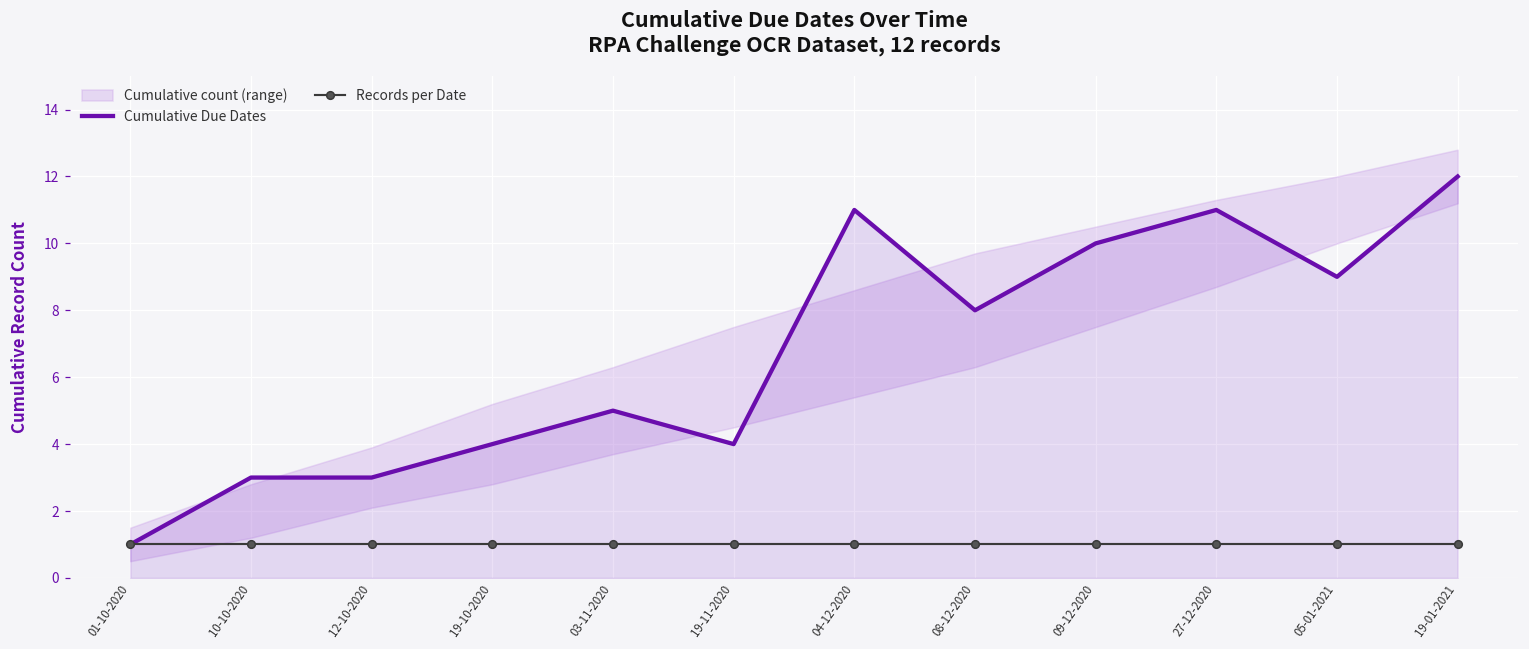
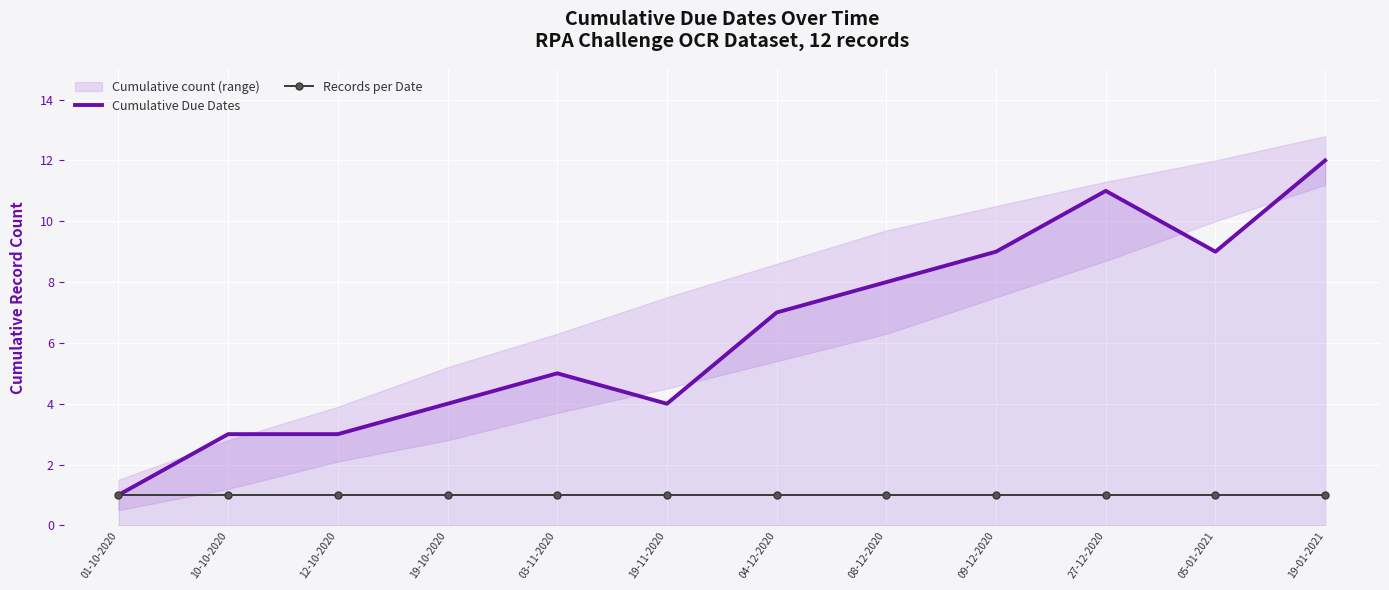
Cumulative Due Dates, 04-12-2020: 11 -> 7
Cumulative Due Dates, 09-12-2020: 10 -> 9
